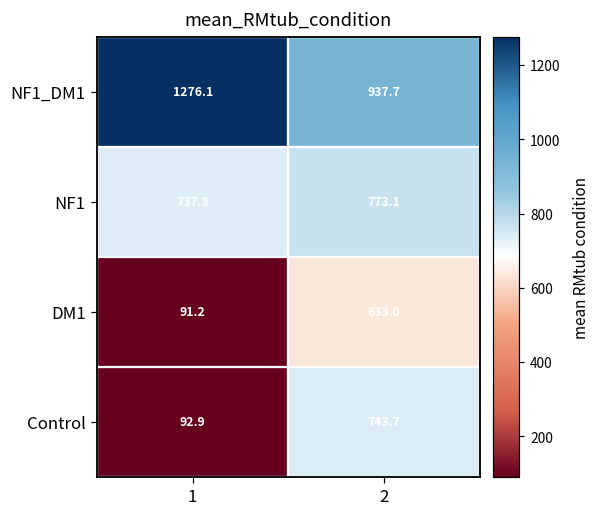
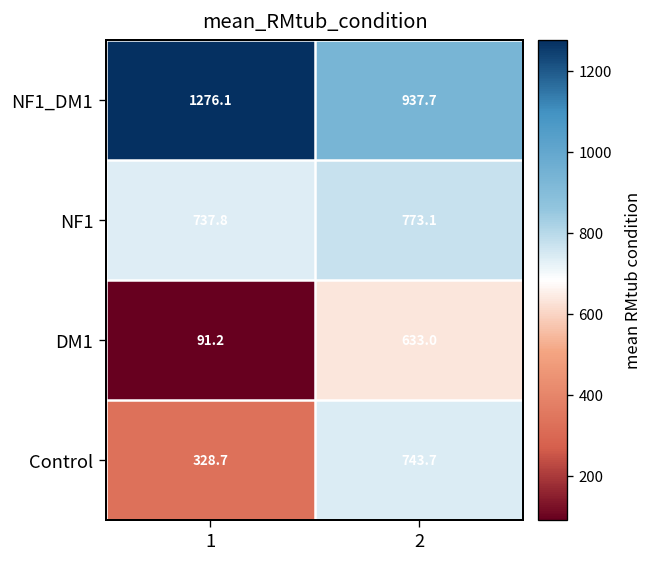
Control, 1: 92.9 -> 328.7
